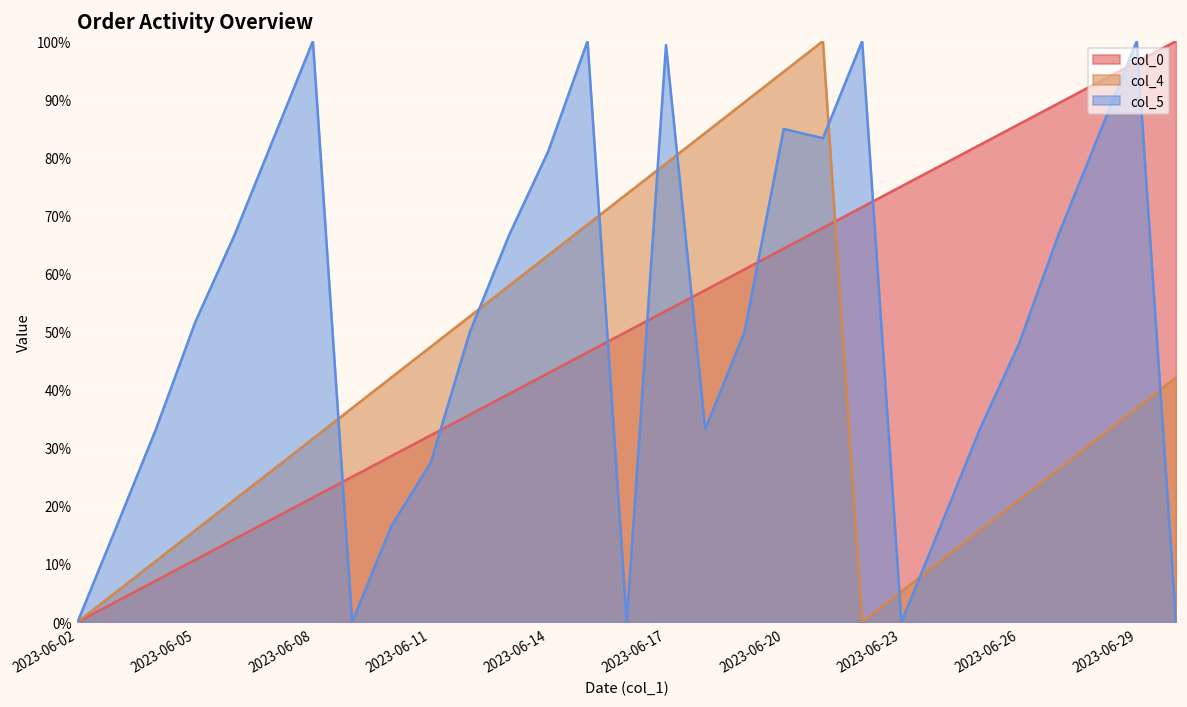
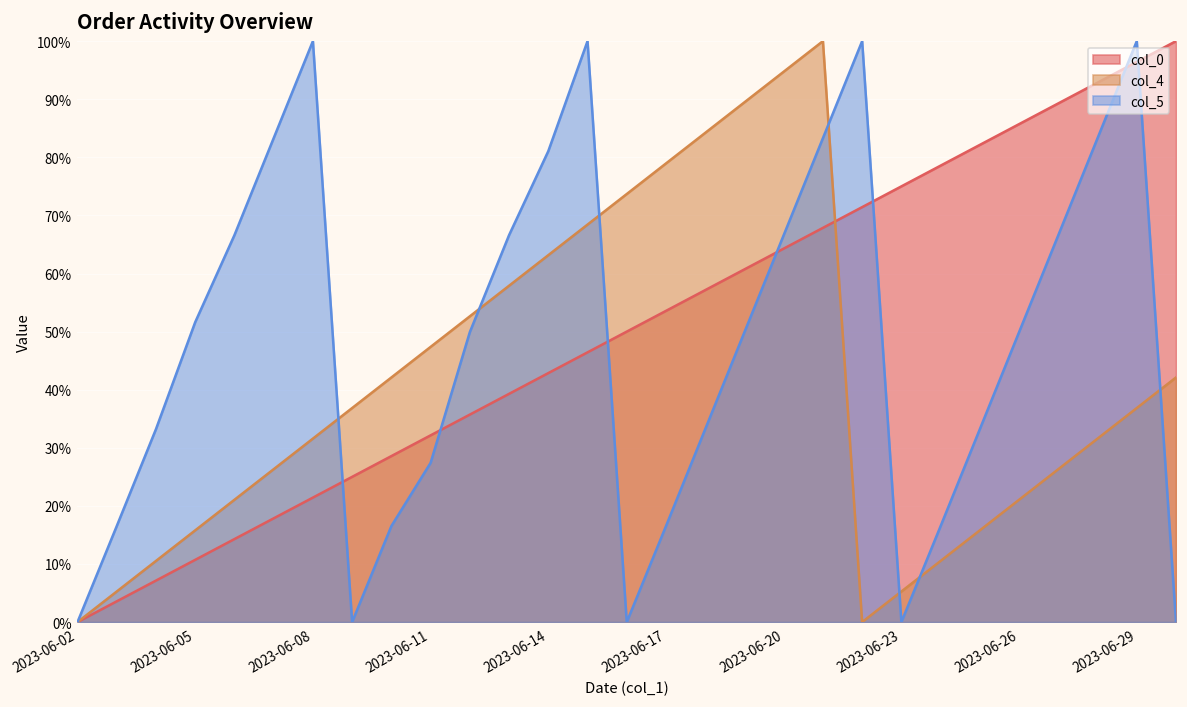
col_5, 2023-06-17: 99% -> 17%
col_5, 2023-06-20: 85% -> 67%
col_5, 2023-06-26: 48% -> 50%
